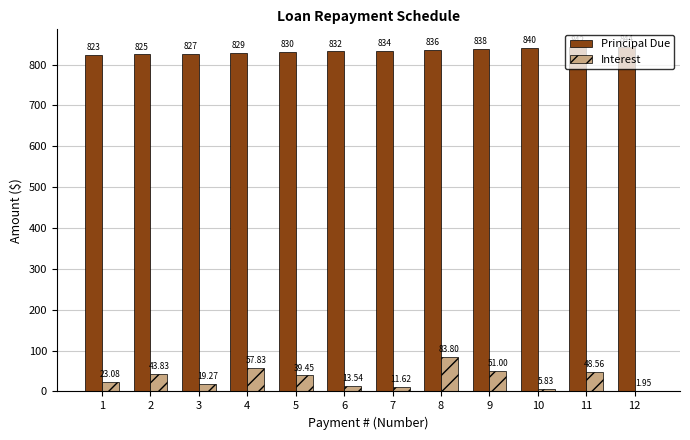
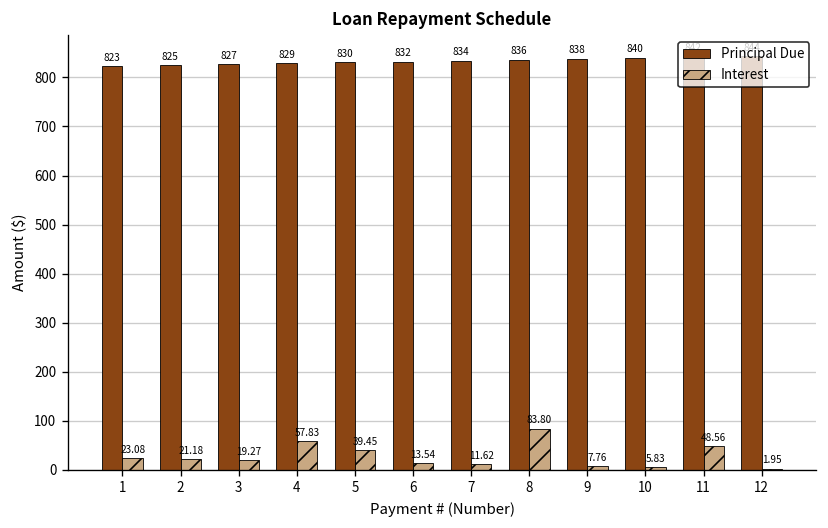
Interest, 2: 43.83 -> 21.18
Interest, 9: 51.00 -> 7.76
